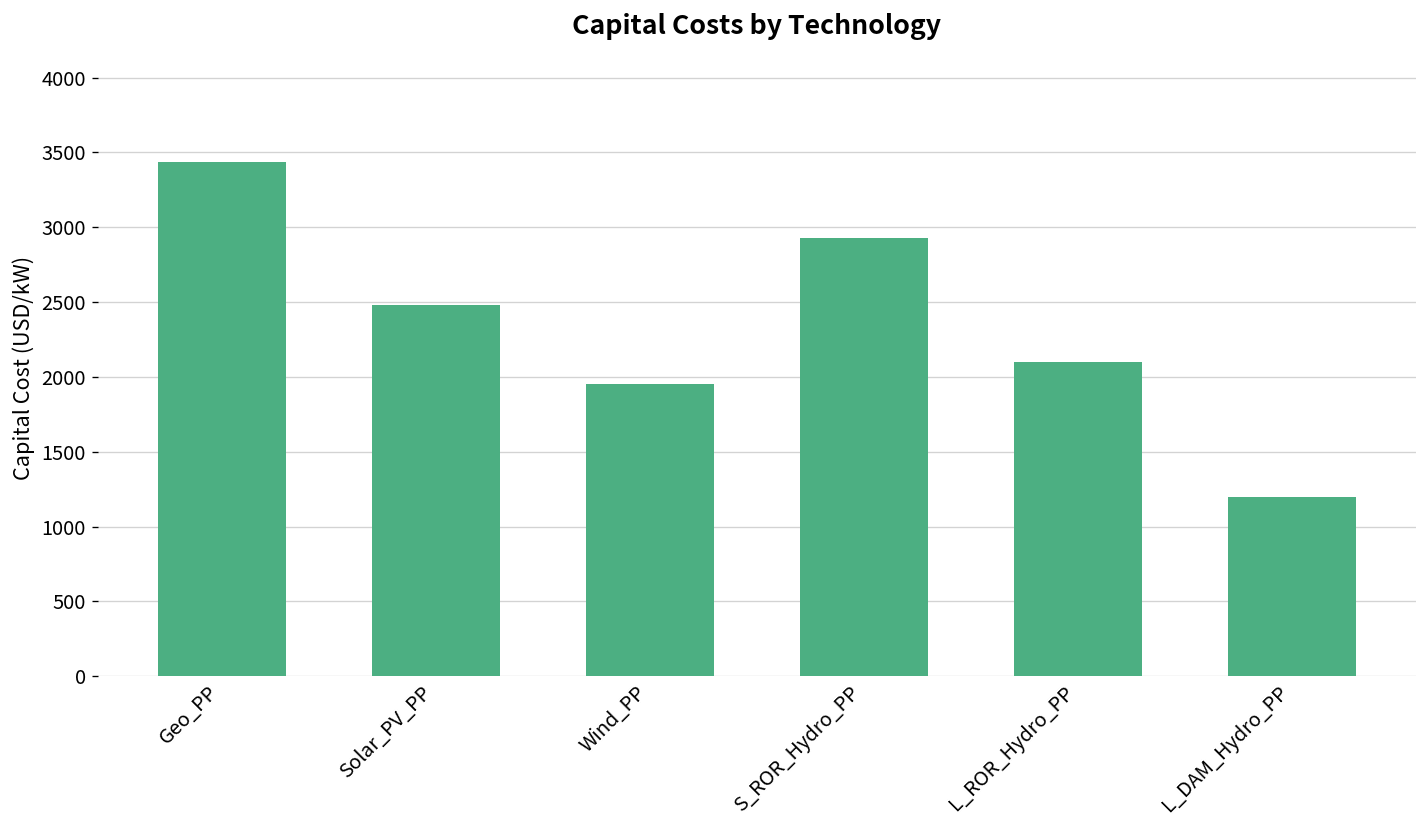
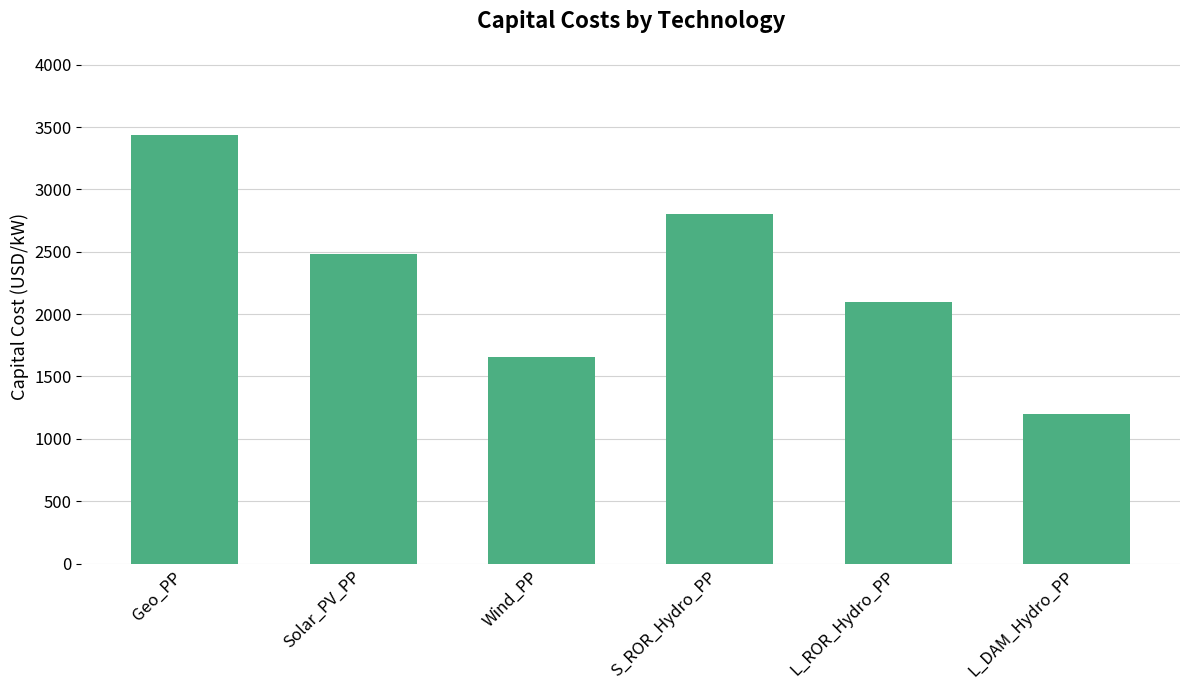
Wind_PP: 1950 -> 1650
S_ROR_Hydro_PP: 2930 -> 2800
